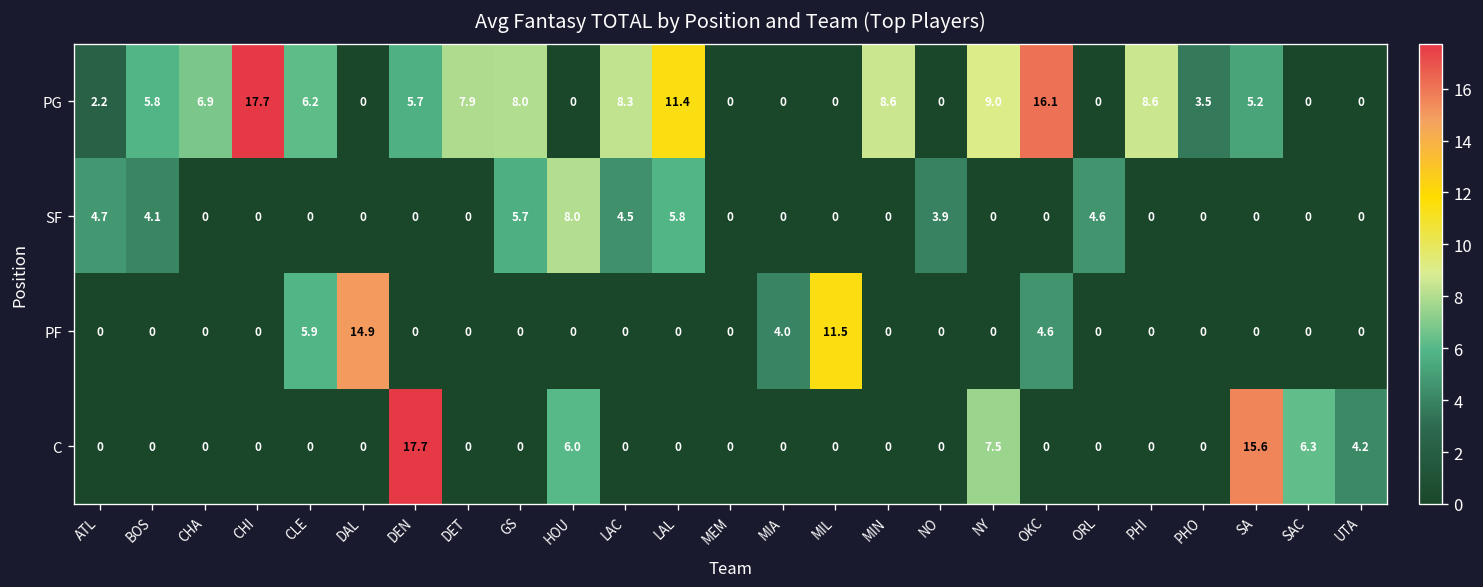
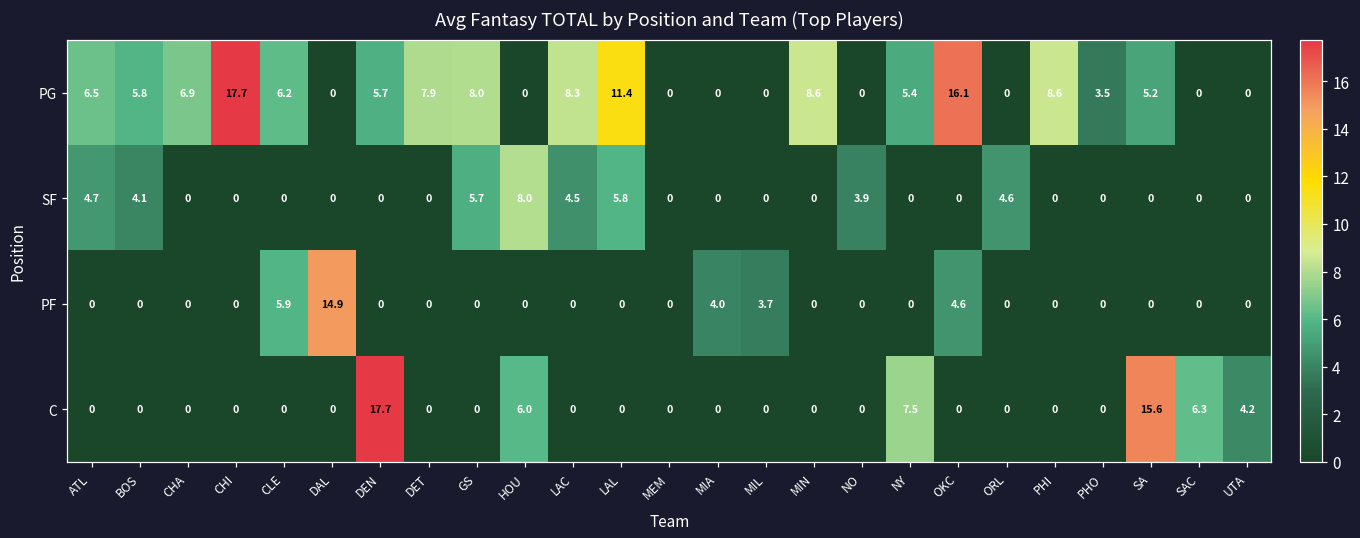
PG, ATL: 2.2 -> 6.5
PG, NY: 9.0 -> 5.4
PF, MIL: 11.5 -> 3.7
